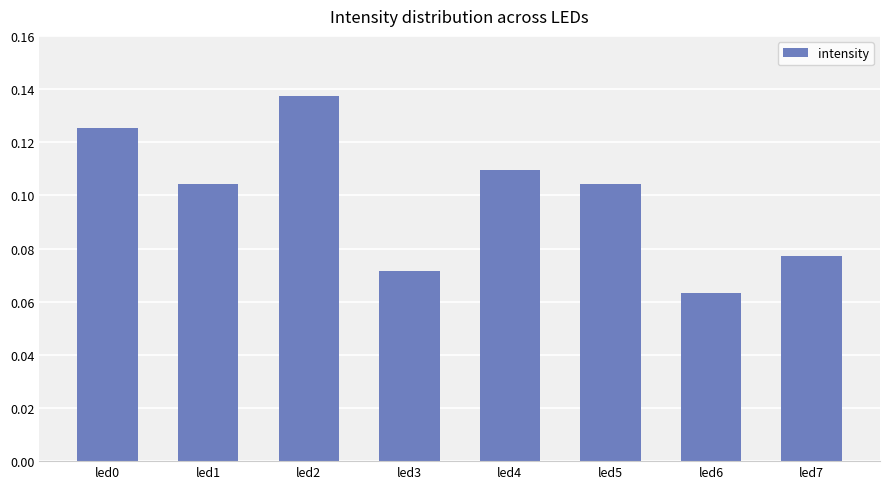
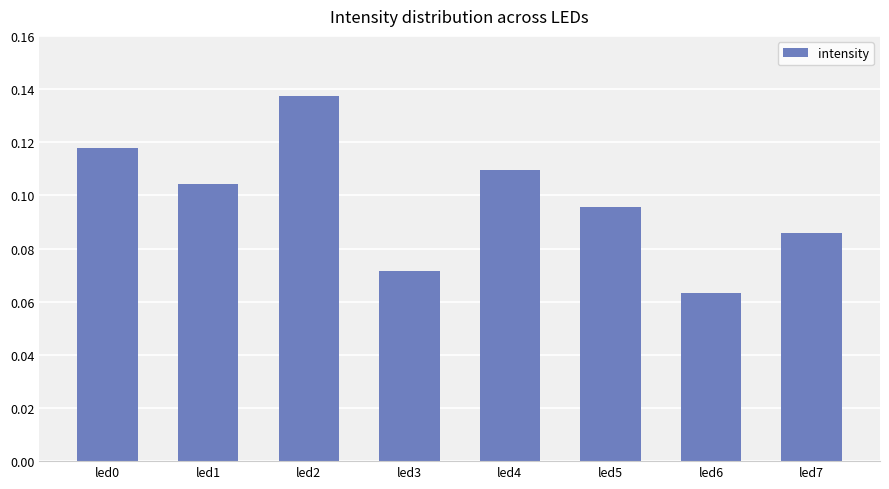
led0: 0.125 -> 0.118
led5: 0.104 -> 0.096
led7: 0.077 -> 0.086
